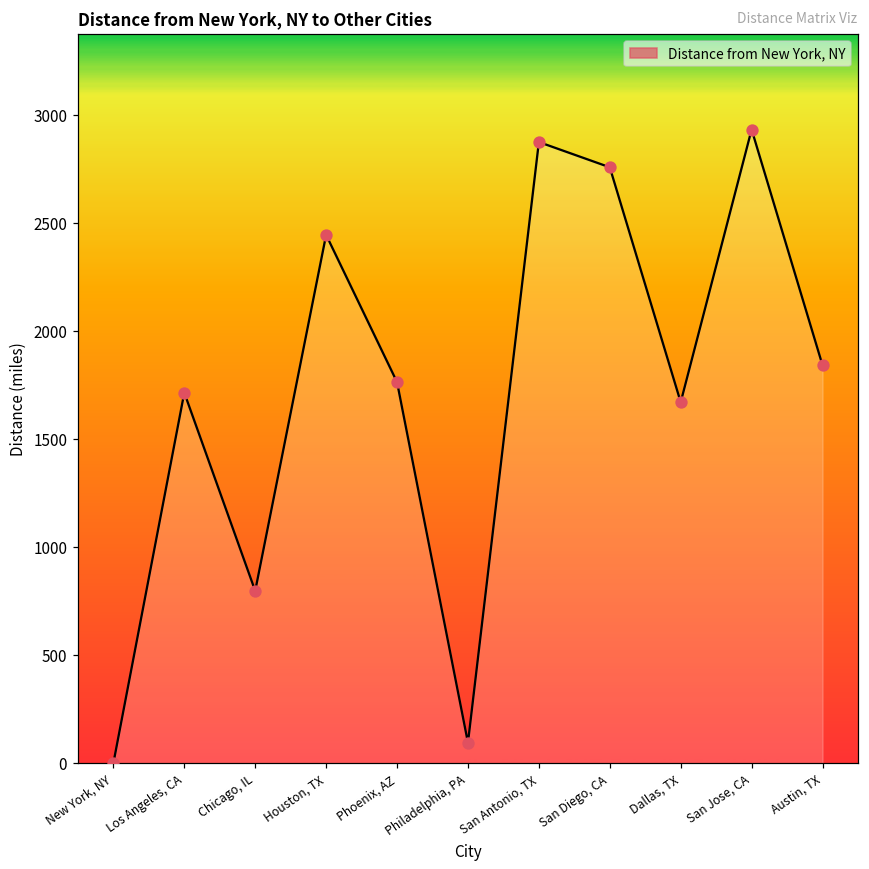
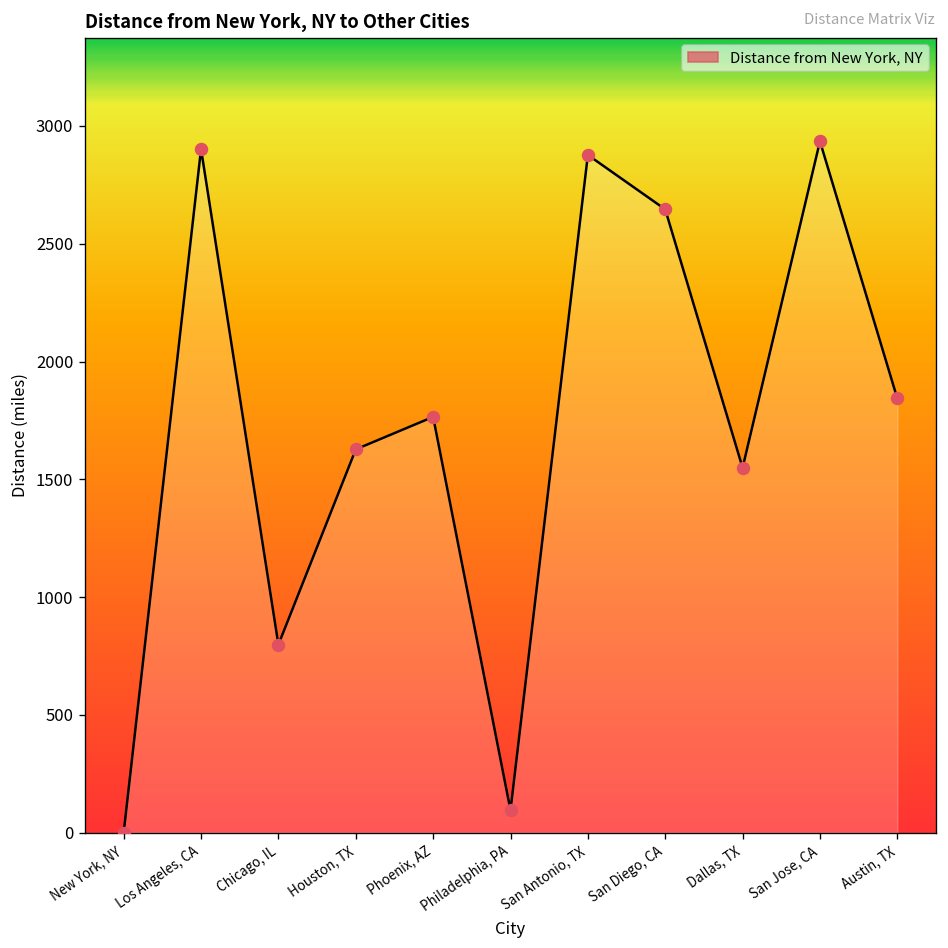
Los Angeles, CA: 1720 -> 2900
Houston, TX: 2450 -> 1630
San Diego, CA: 2760 -> 2650
Dallas, TX: 1670 -> 1550
